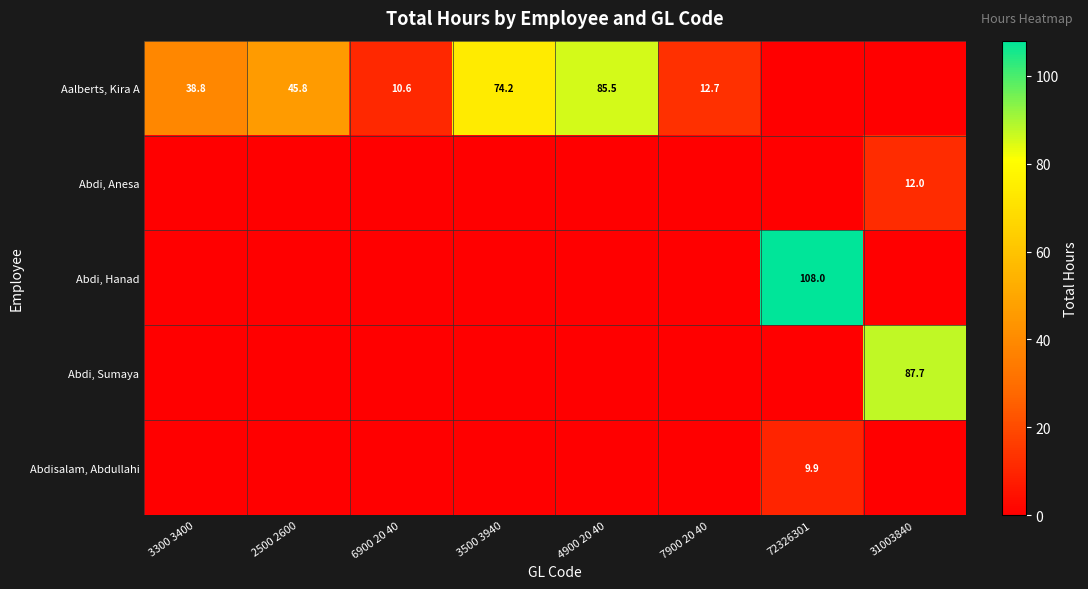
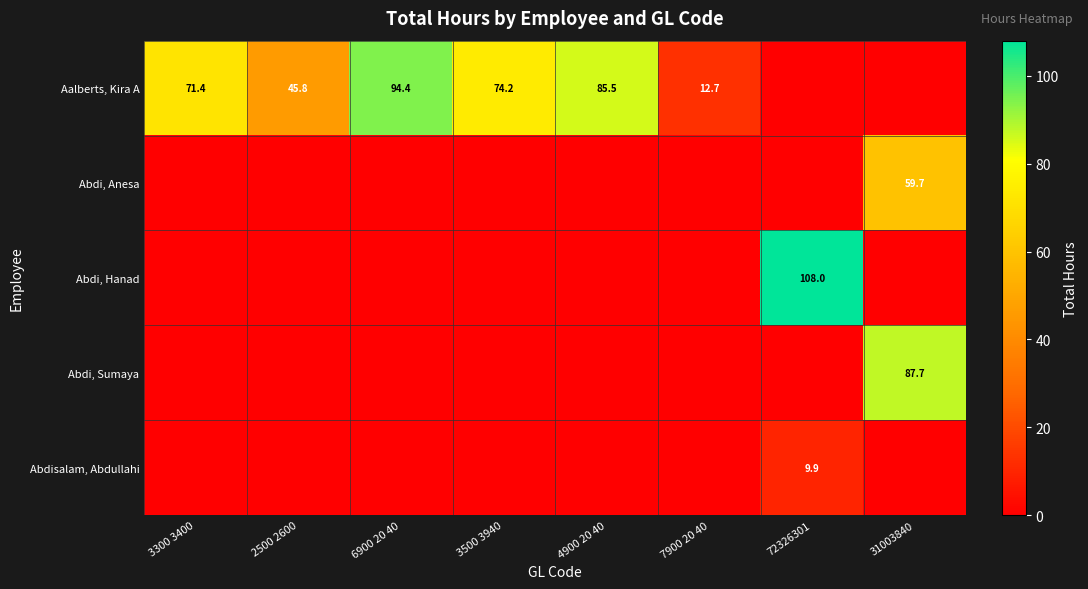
Aalberts, Kira A, 3300 3400: 38.8 -> 71.4
Aalberts, Kira A, 6900 20 40: 10.6 -> 94.4
Abdi, Anesa, 31003840: 12.0 -> 59.7
